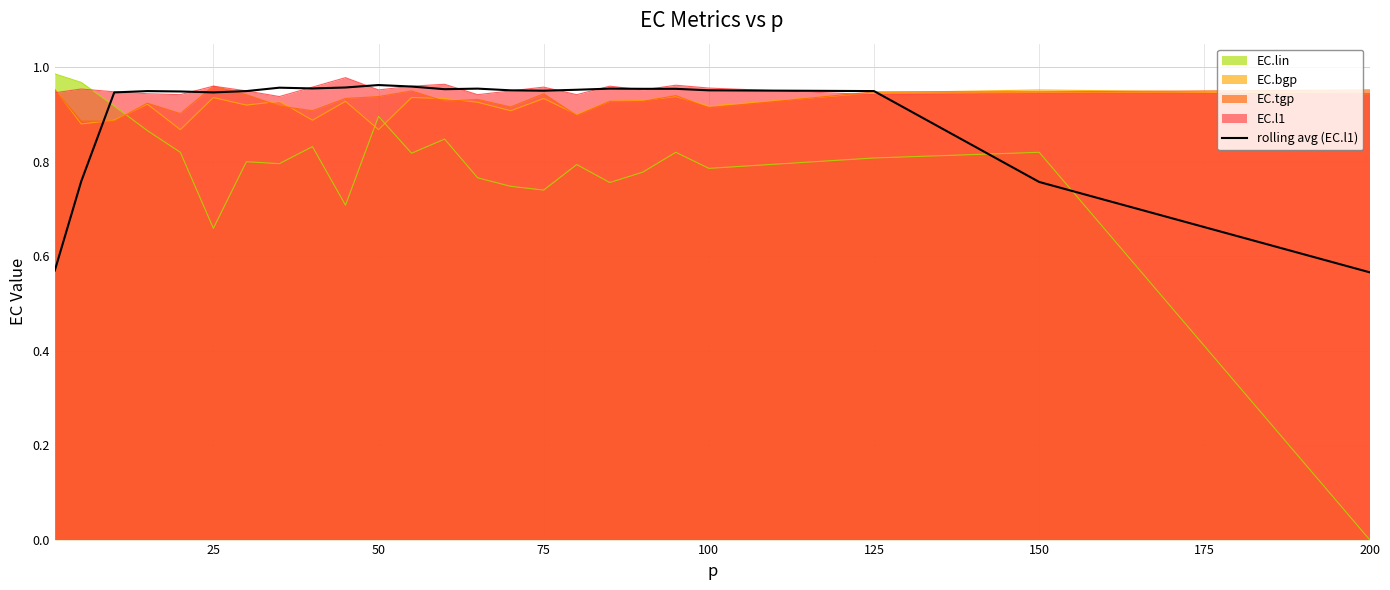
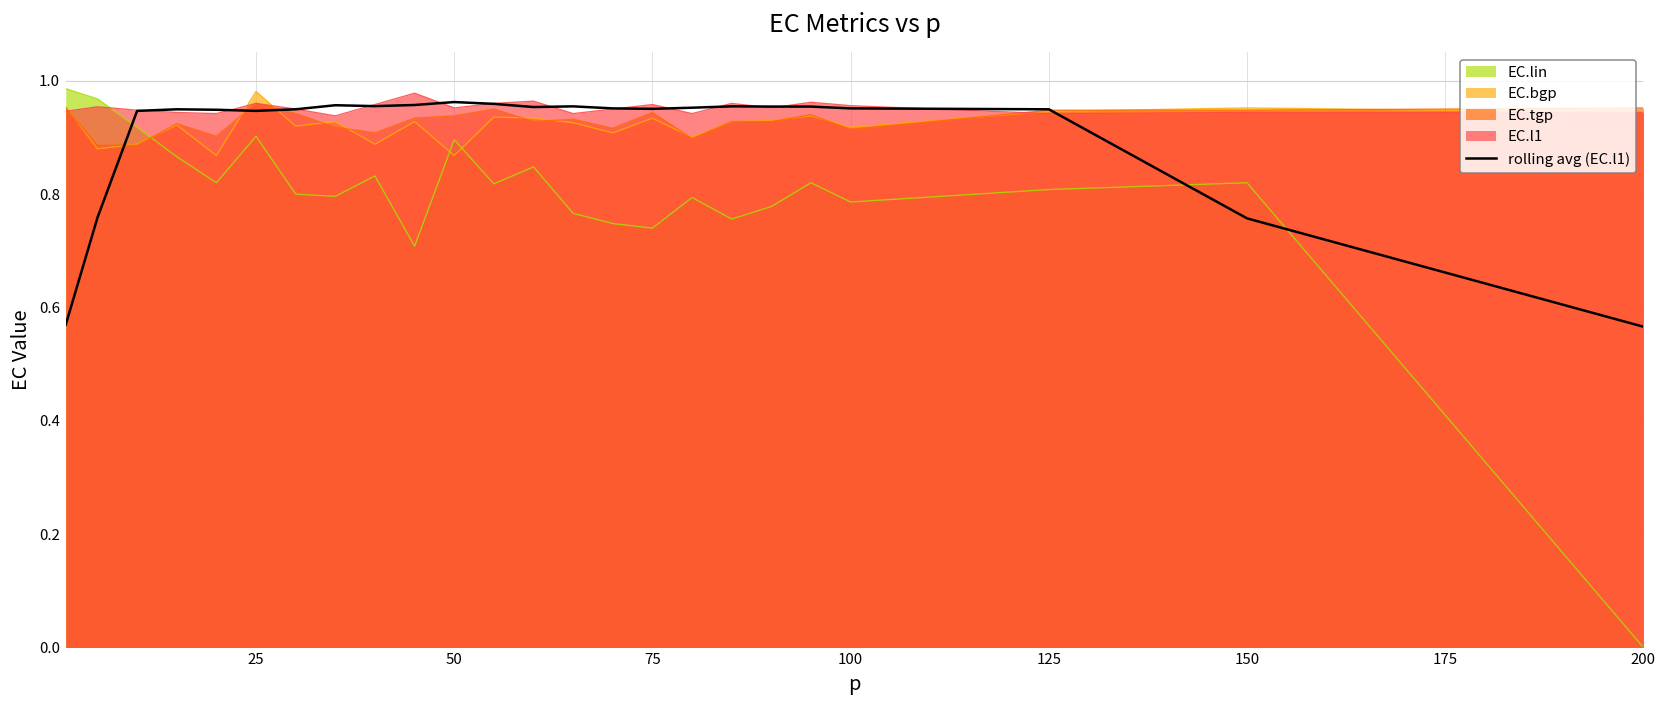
EC.lin, 25: 0.66 -> 0.90
EC.bgp, 25: 0.94 -> 0.98
